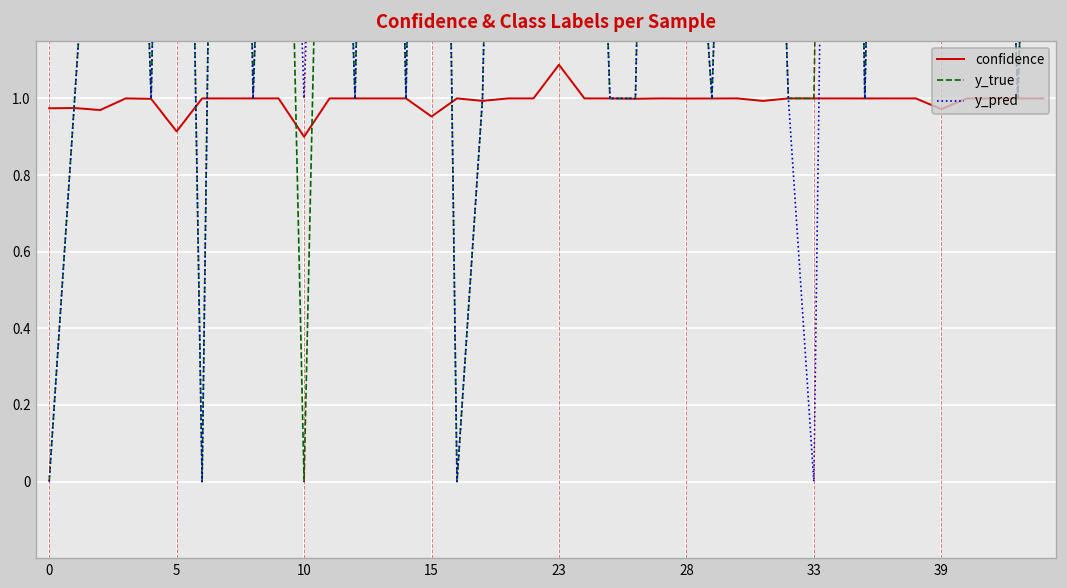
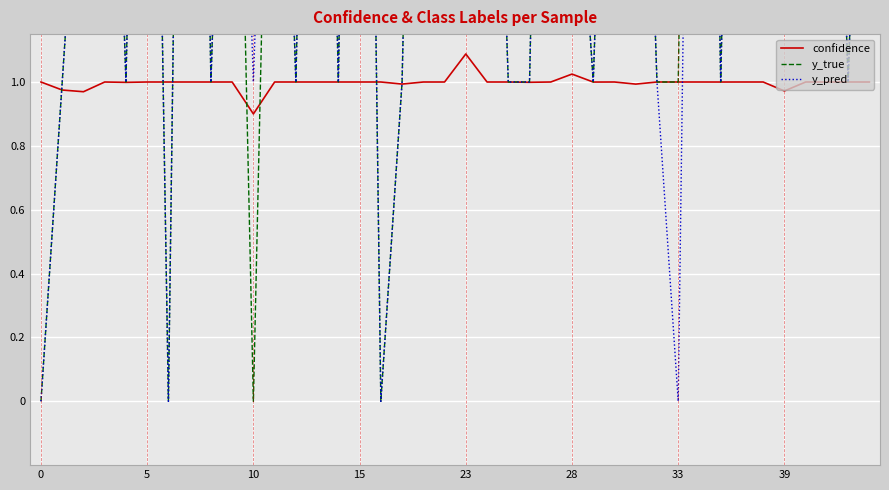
confidence, 0: 0.97 -> 1.00
confidence, 5: 0.91 -> 1.00
confidence, 15: 0.95 -> 1.00
confidence, 28: 1.00 -> 1.02
